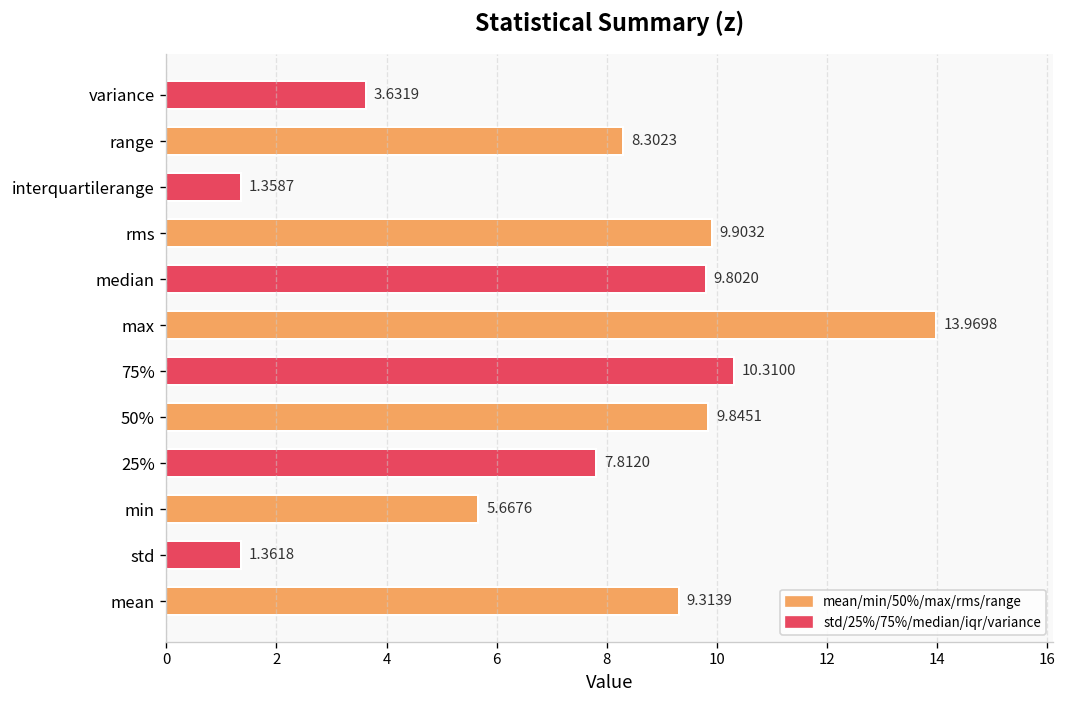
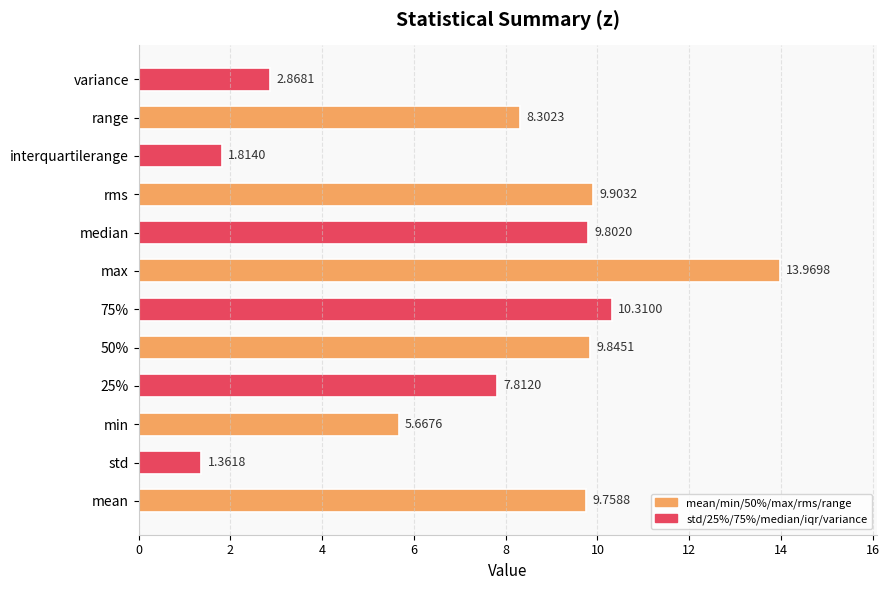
variance: 3.6319 -> 2.8681
interquartilerange: 1.3587 -> 1.8140
mean: 9.3139 -> 9.7588
